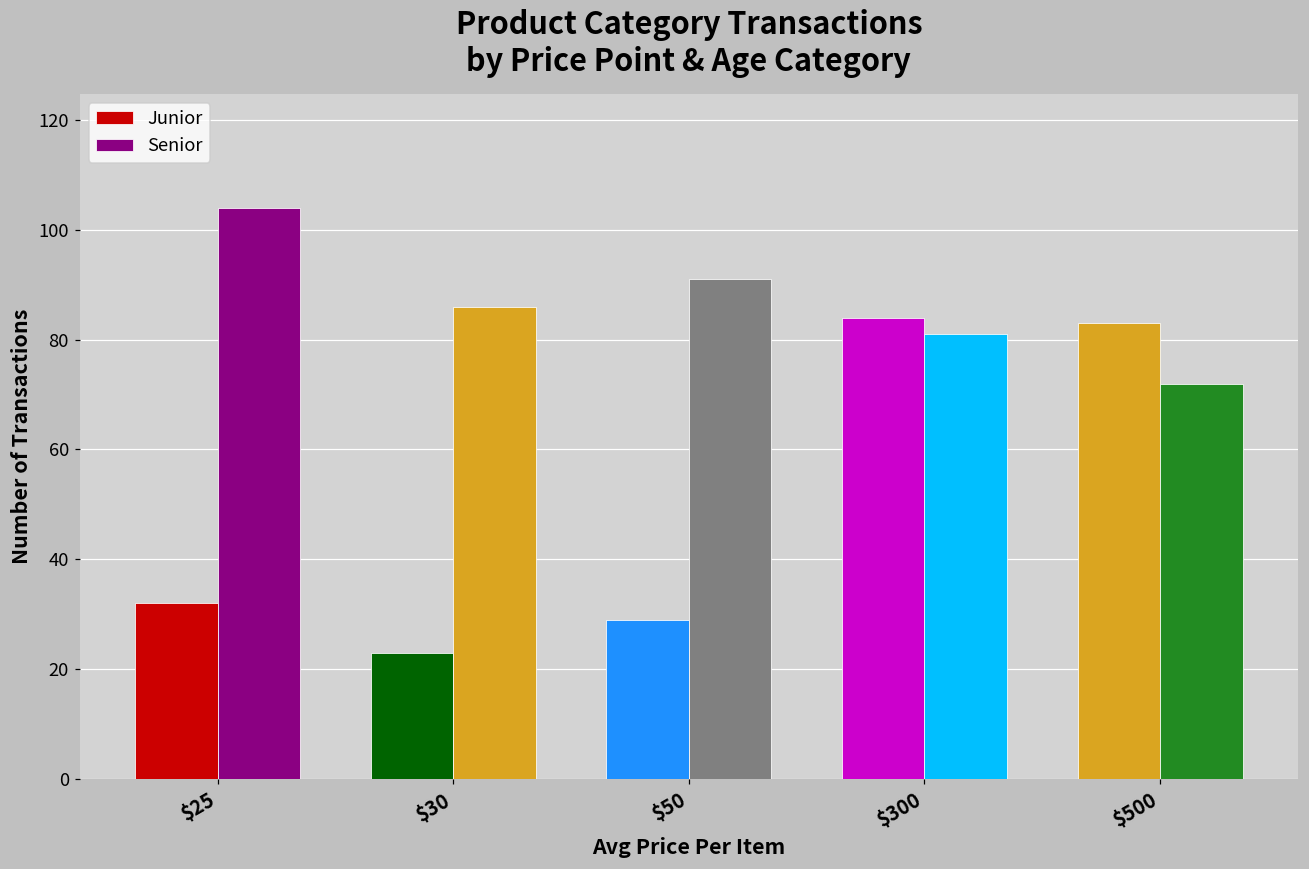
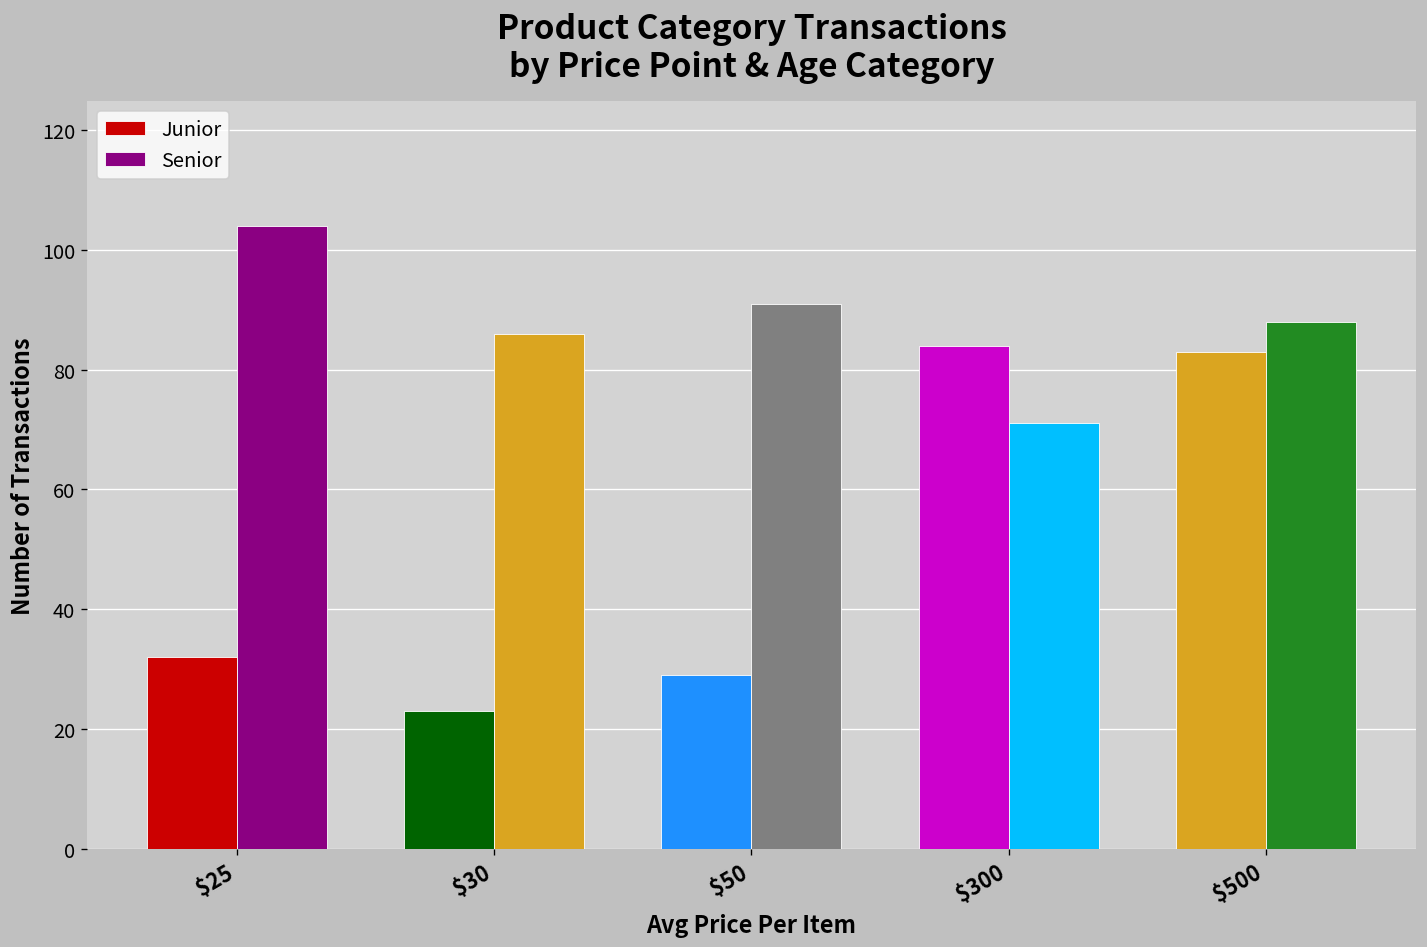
Senior, $300: 81 -> 71
Senior, $500: 72 -> 88
